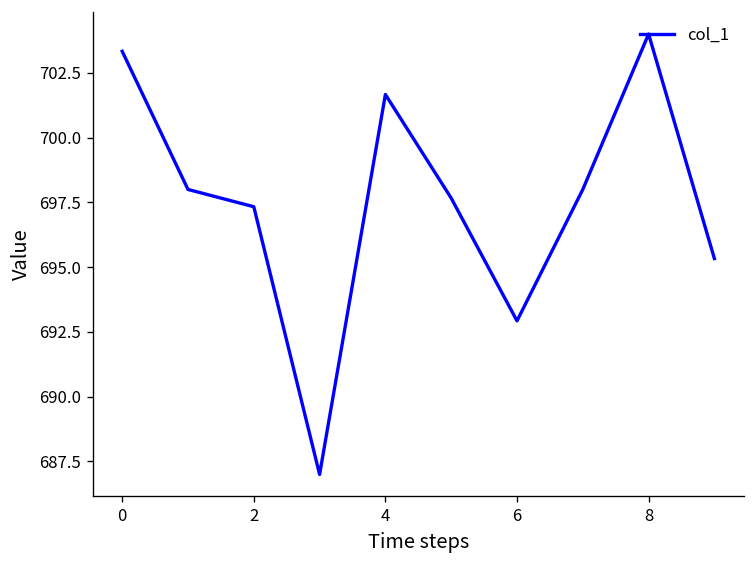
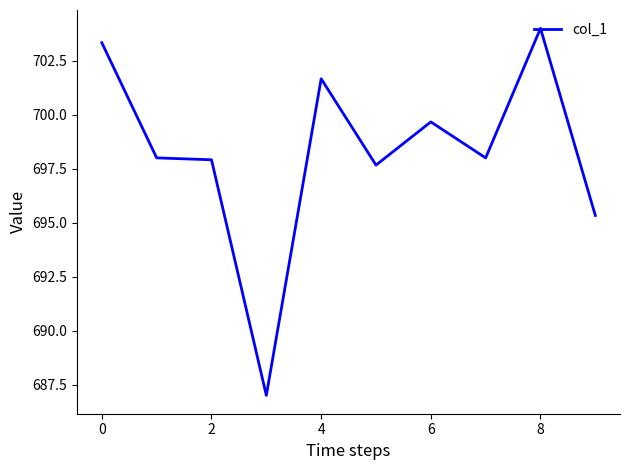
2: 697.3 -> 697.9
6: 692.9 -> 699.7
